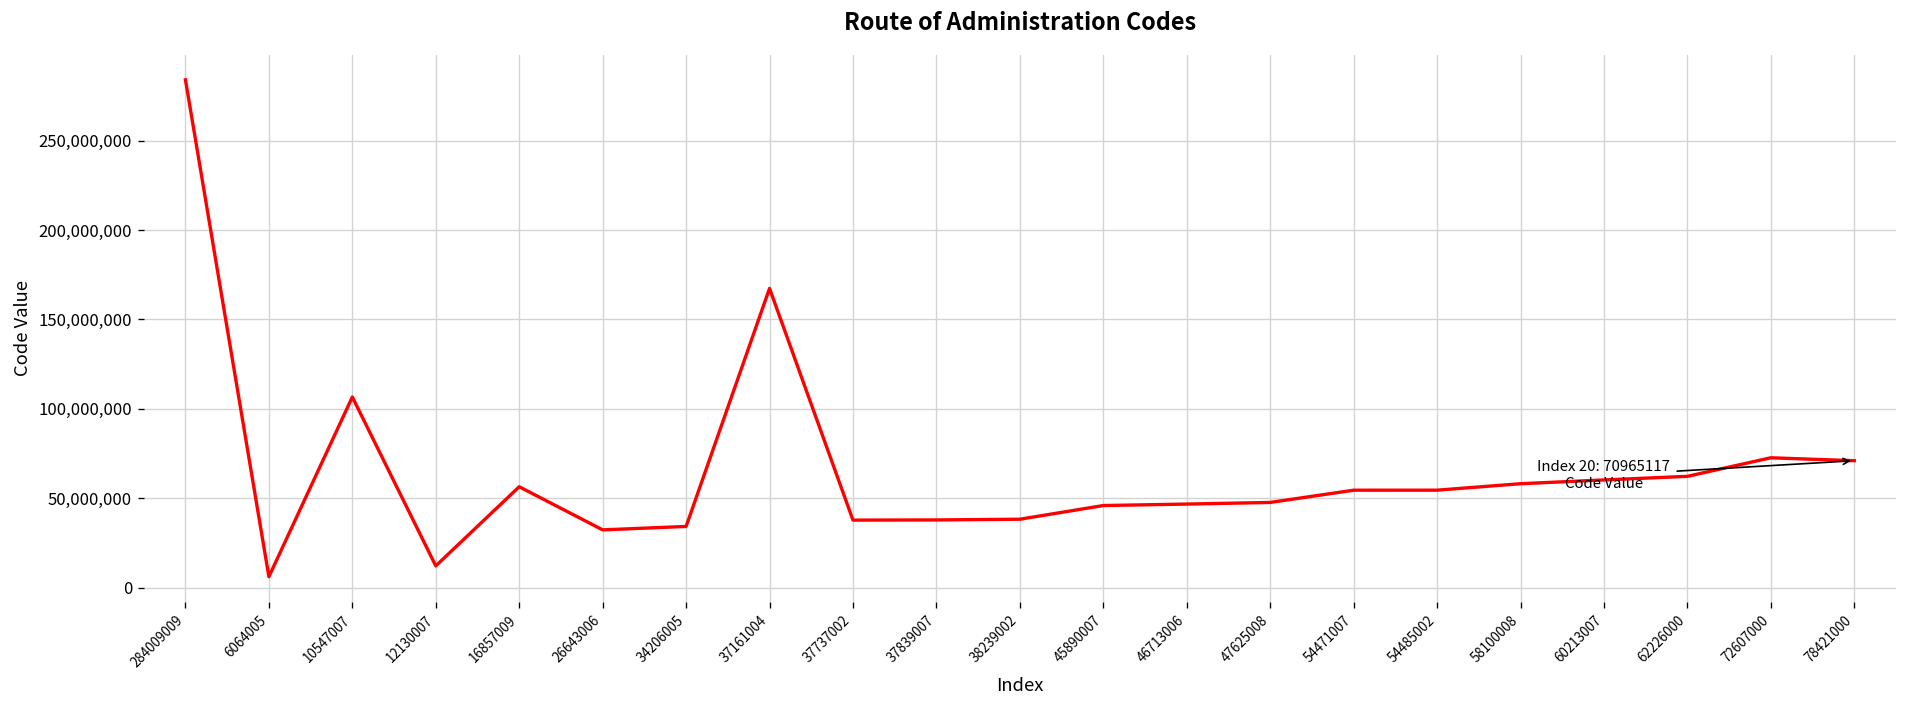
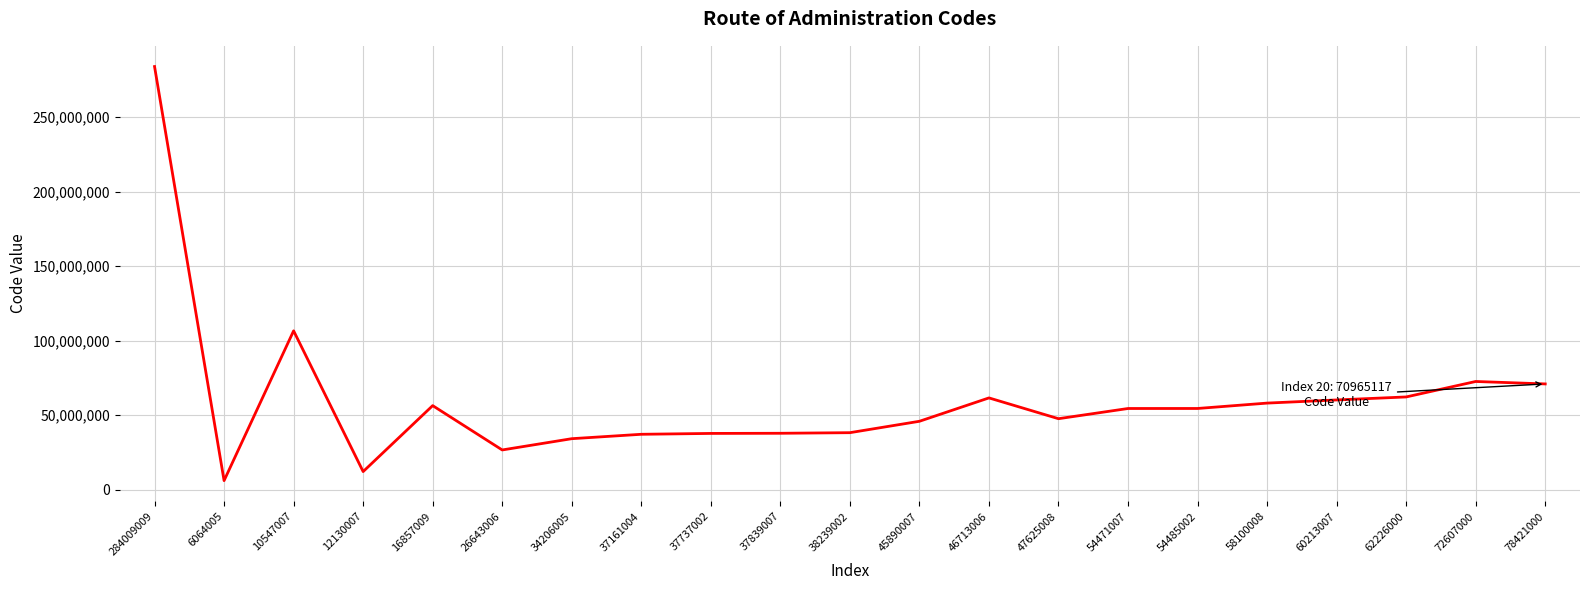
26643006: 32,000,000 -> 27,000,000
37161004: 167,000,000 -> 37,000,000
46713006: 47,000,000 -> 62,000,000
